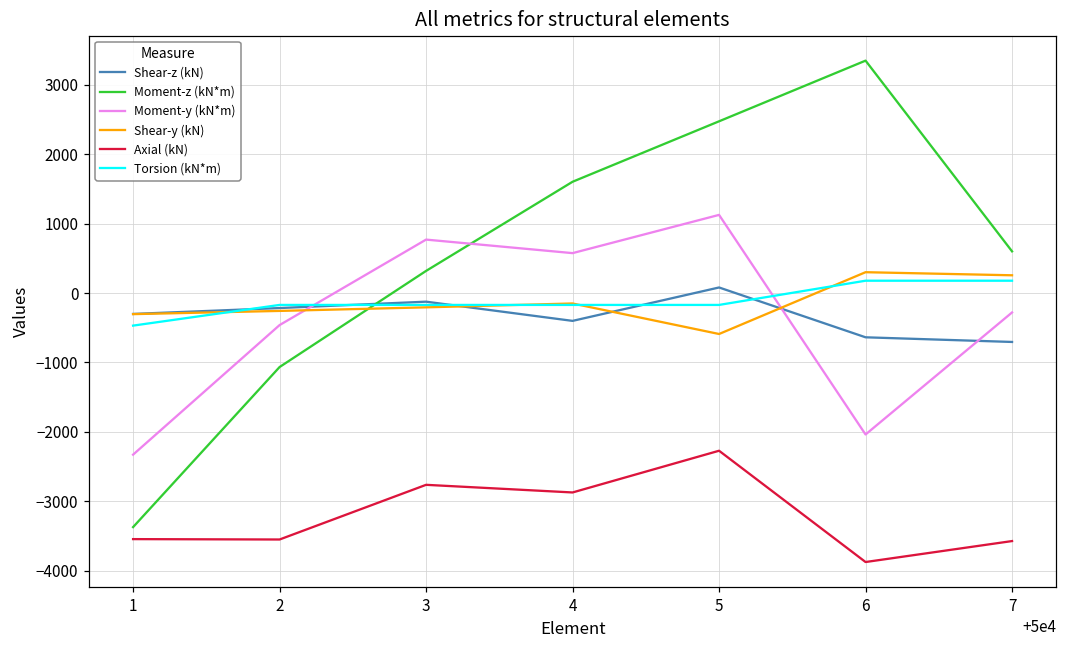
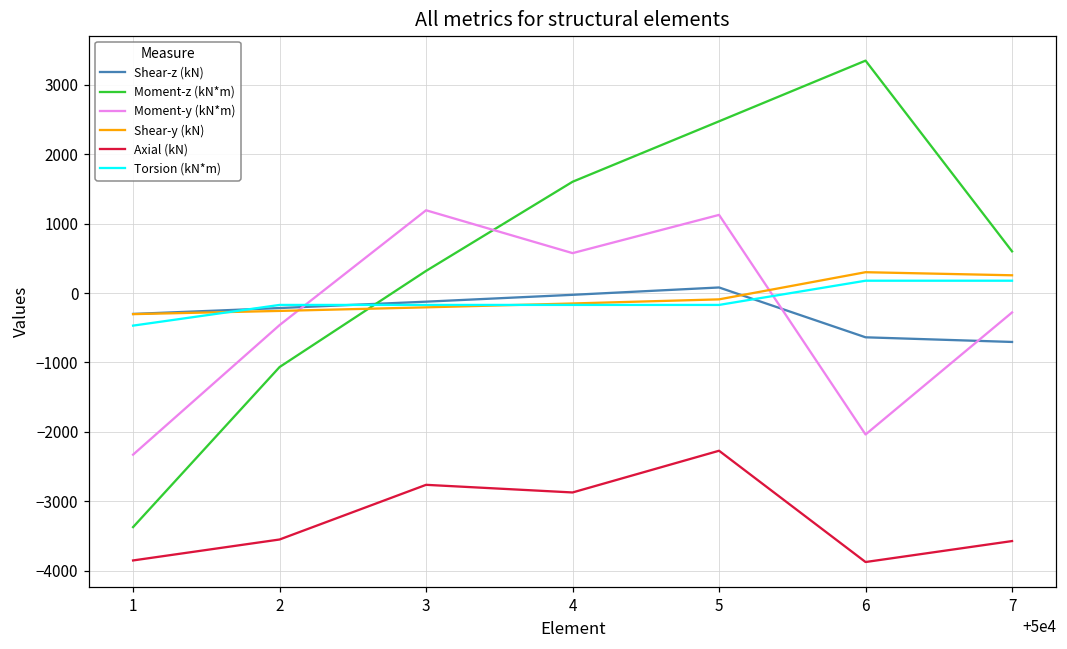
Axial (kN), 1: -3500 -> -3900
Moment-y (kN*m), 3: 800 -> 1200
Shear-z (kN), 4: -400 -> 0
Shear-y (kN), 5: -600 -> -100
